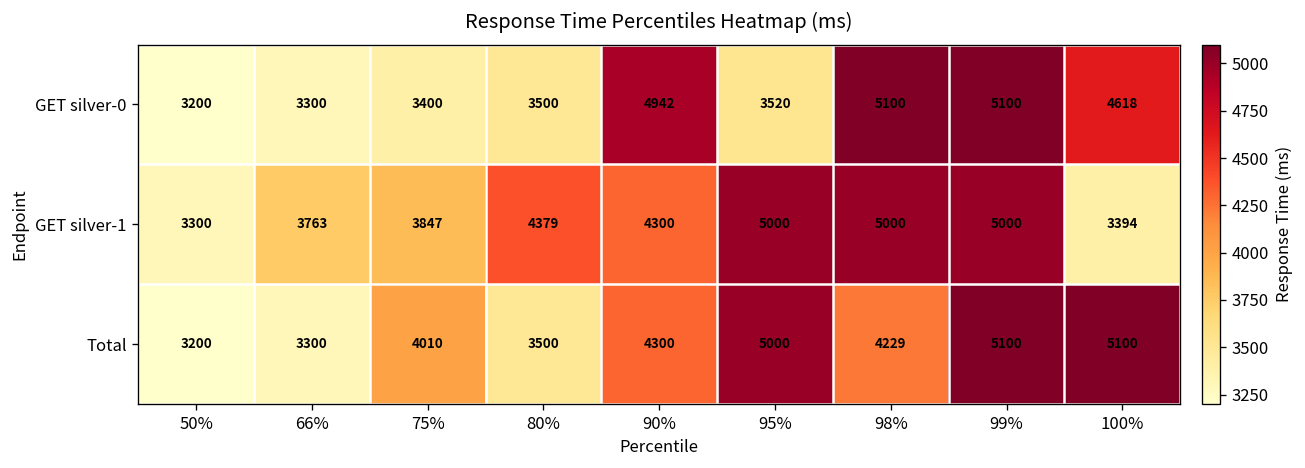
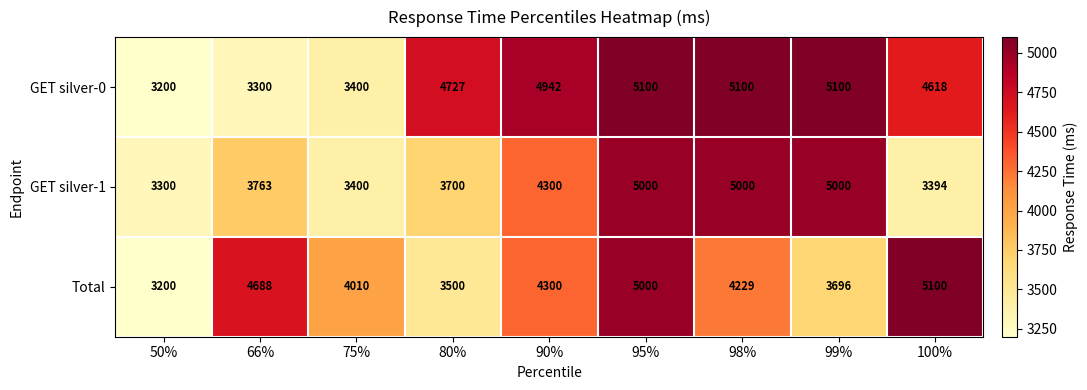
GET silver-0, 80%: 3500 -> 4727
GET silver-0, 95%: 3520 -> 5100
GET silver-1, 75%: 3847 -> 3400
GET silver-1, 80%: 4379 -> 3700
Total, 66%: 3300 -> 4688
Total, 99%: 5100 -> 3696
